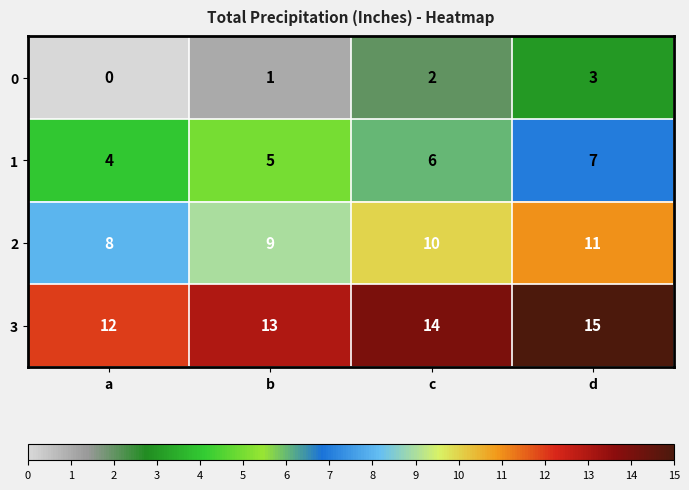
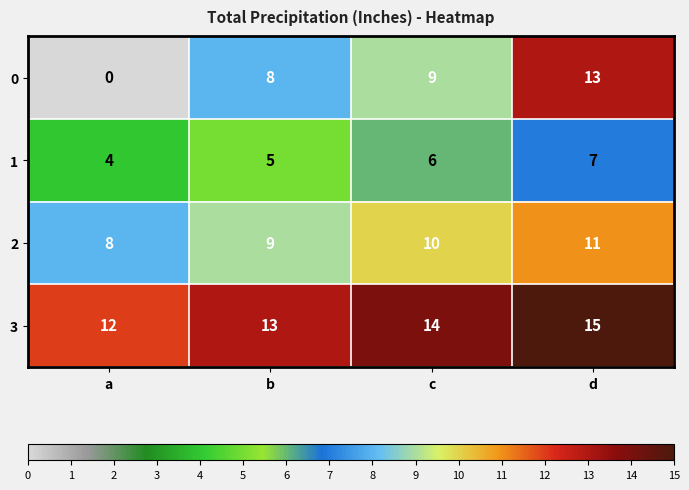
0, b: 1 -> 8
0, c: 2 -> 9
0, d: 3 -> 13
